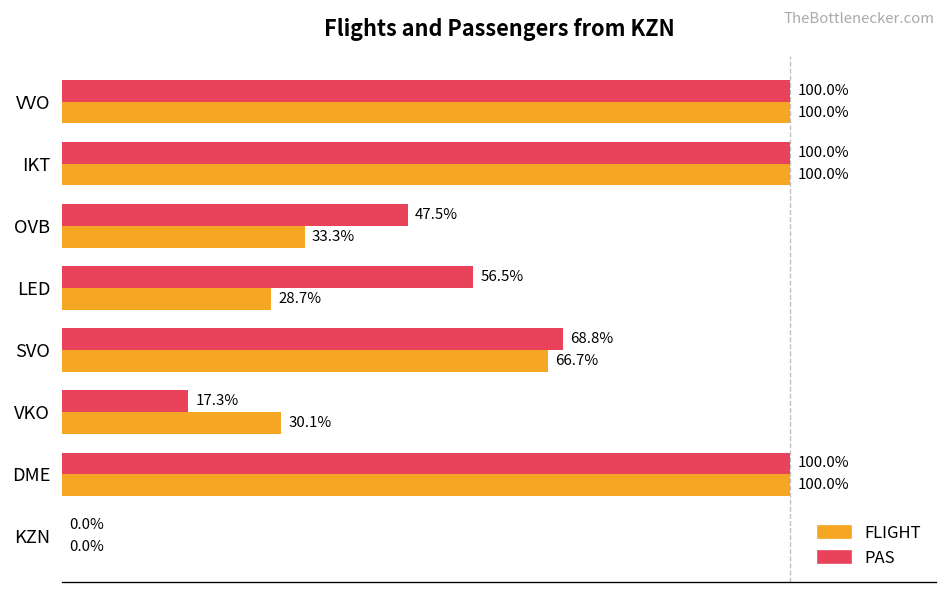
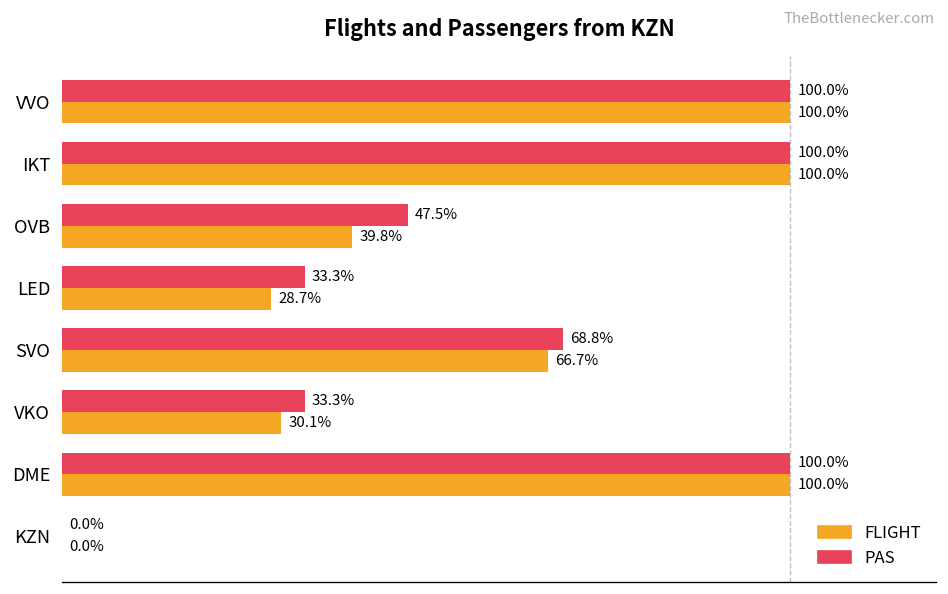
FLIGHT, OVB: 33.3% -> 39.8%
PAS, LED: 56.5% -> 33.3%
PAS, VKO: 17.3% -> 33.3%
